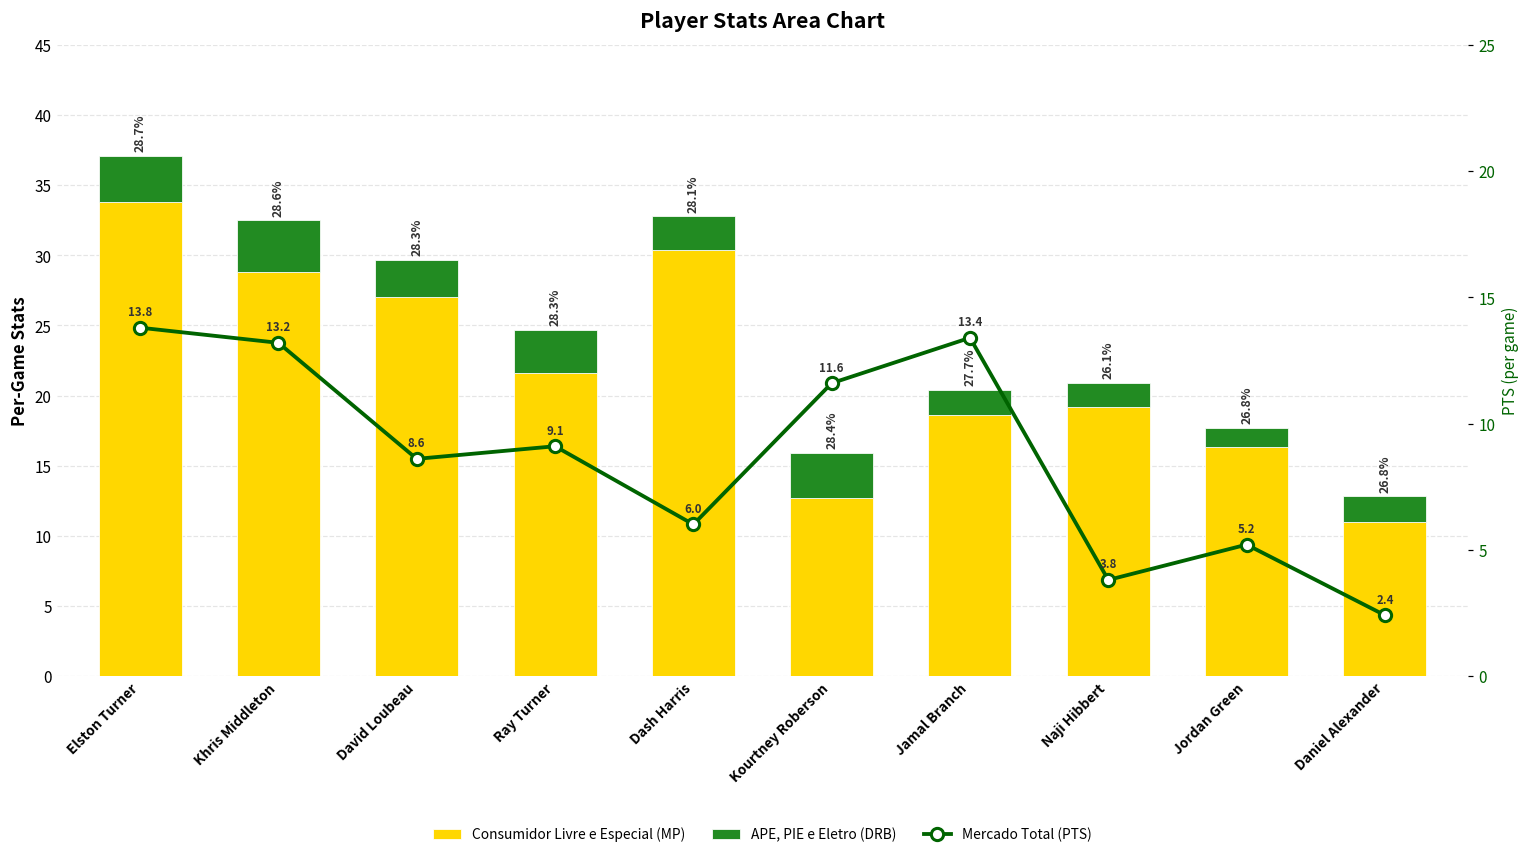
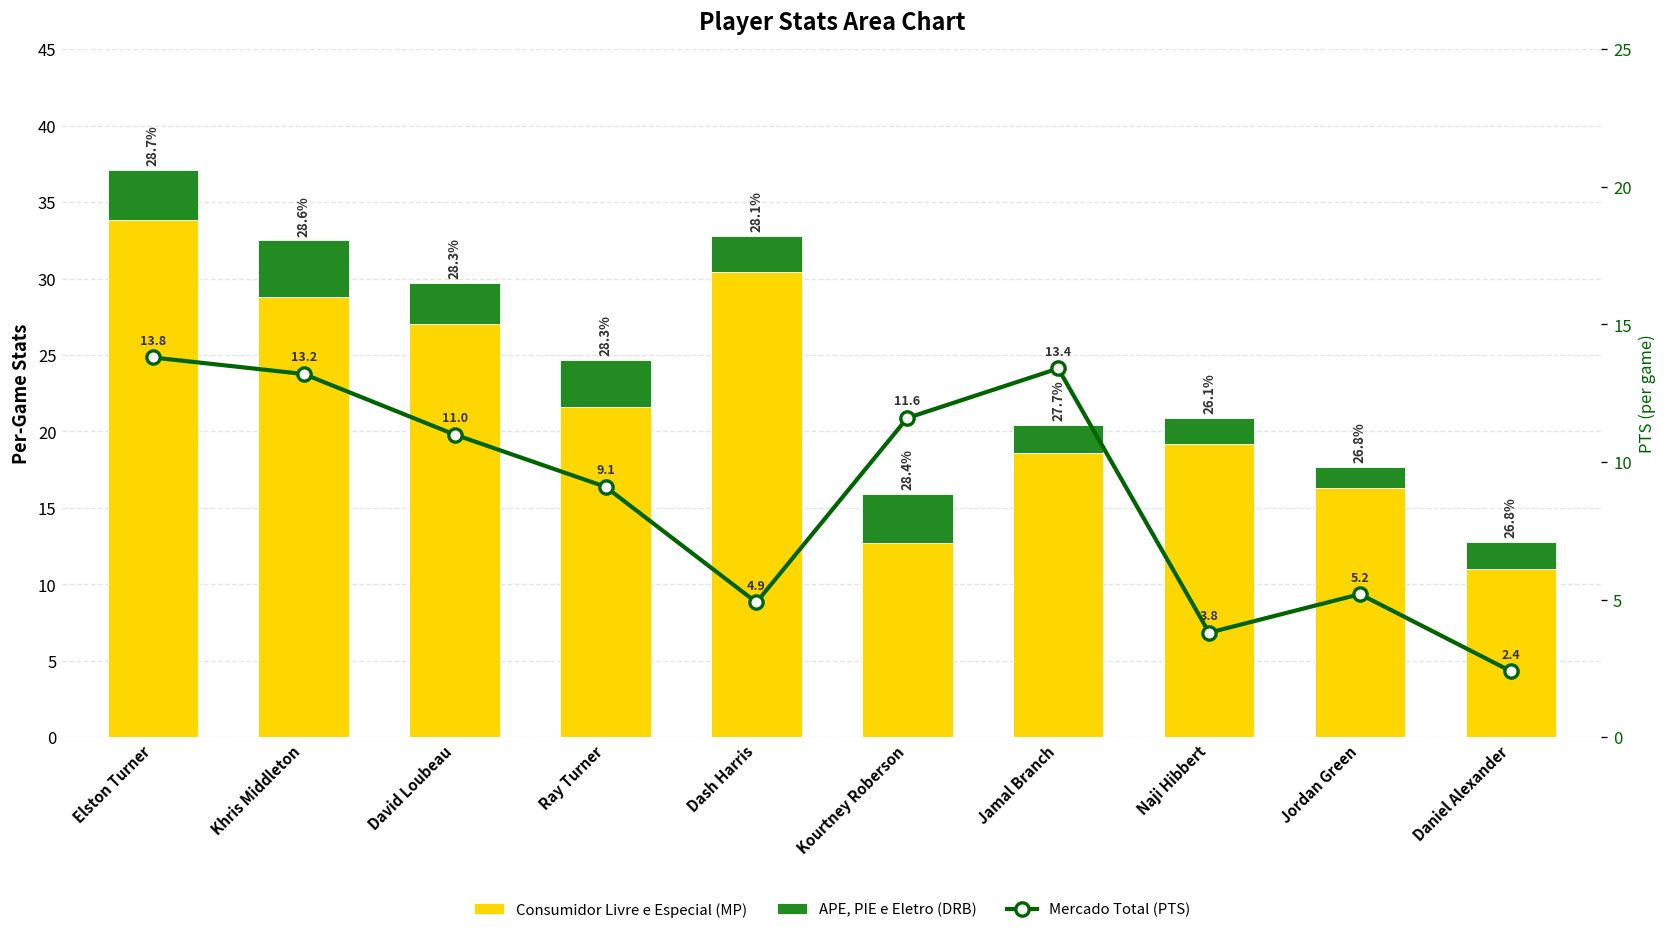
Mercado Total (PTS), David Loubeau: 8.6 -> 11.0
Mercado Total (PTS), Dash Harris: 6.0 -> 4.9
